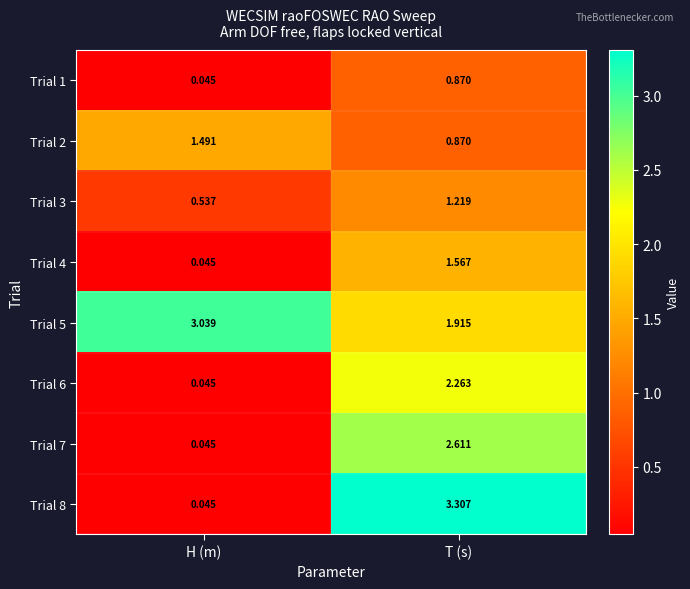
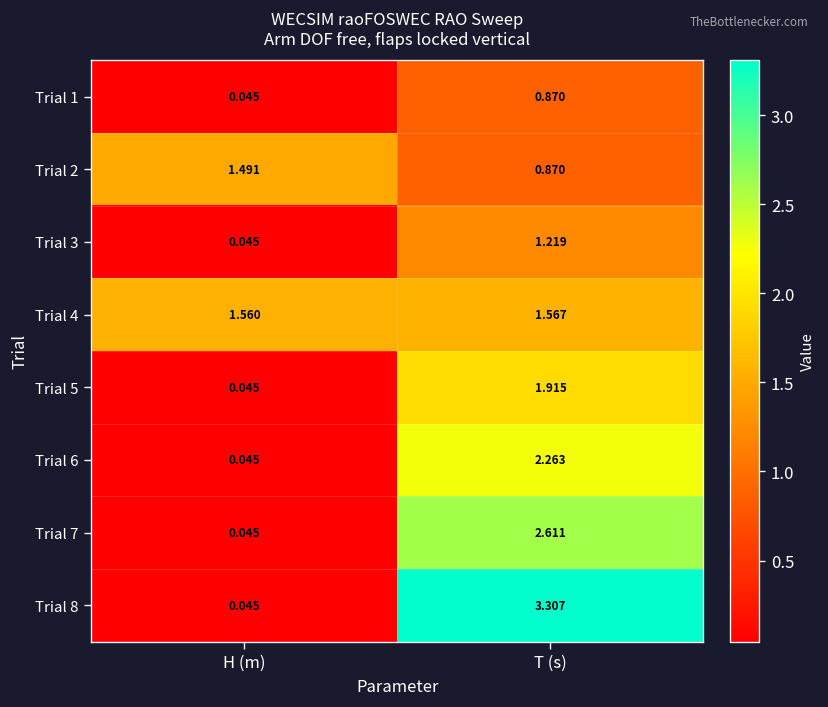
Trial 3, H (m): 0.537 -> 0.045
Trial 4, H (m): 0.045 -> 1.560
Trial 5, H (m): 3.039 -> 0.045
